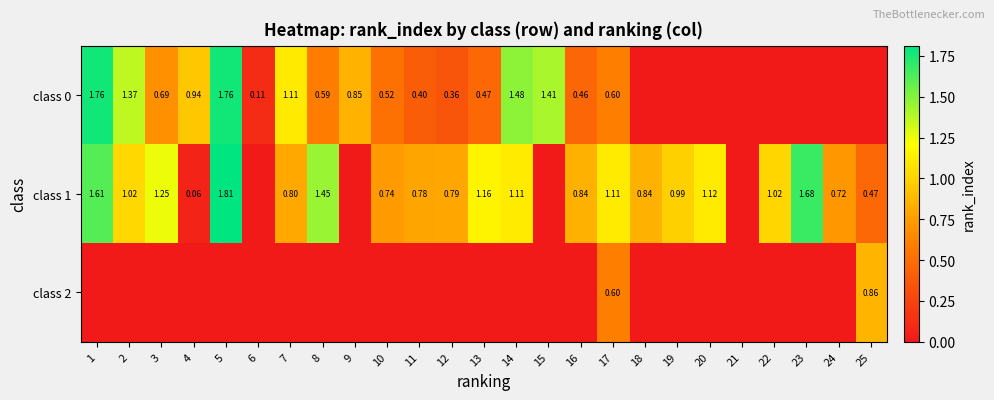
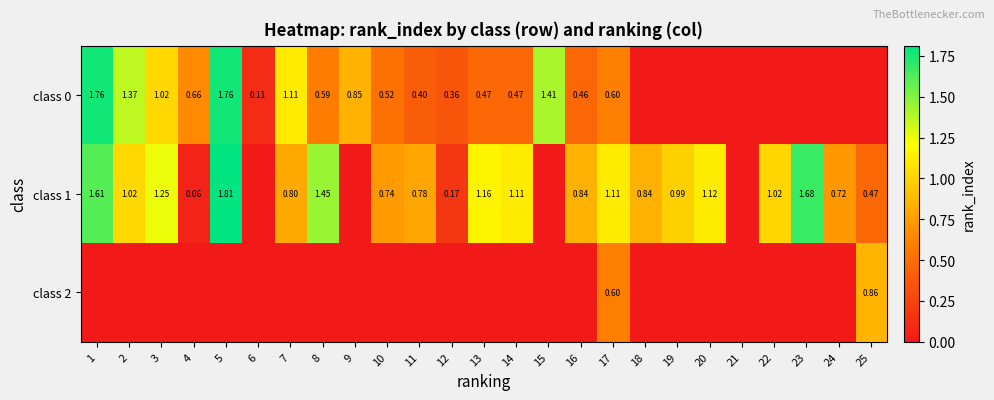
class 0, 3: 0.69 -> 1.02
class 0, 4: 0.94 -> 0.66
class 0, 14: 1.48 -> 0.47
class 1, 12: 0.79 -> 0.17
